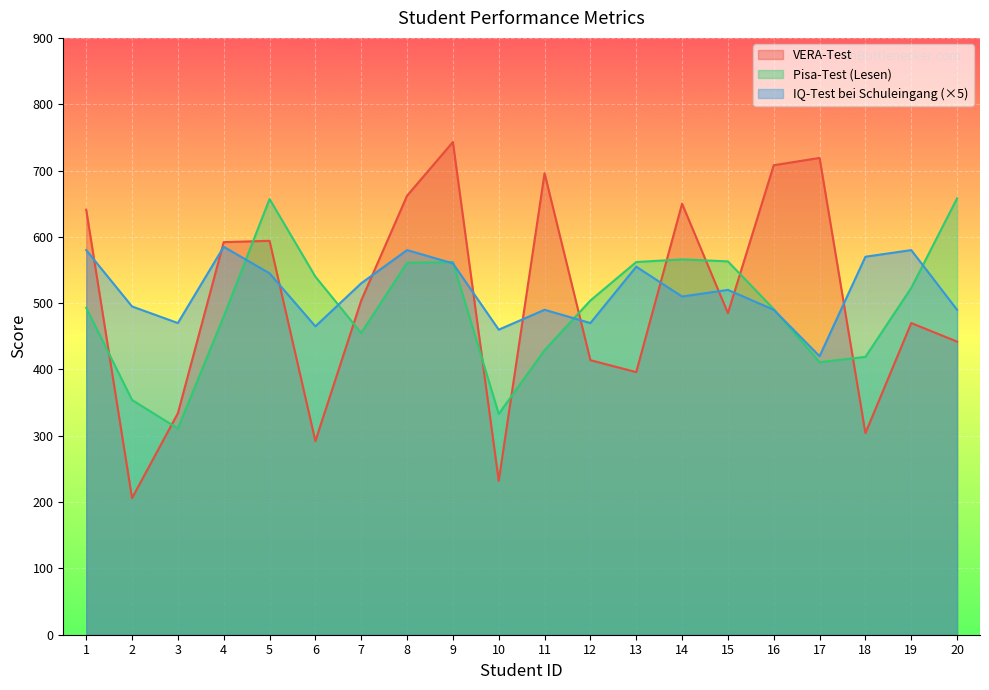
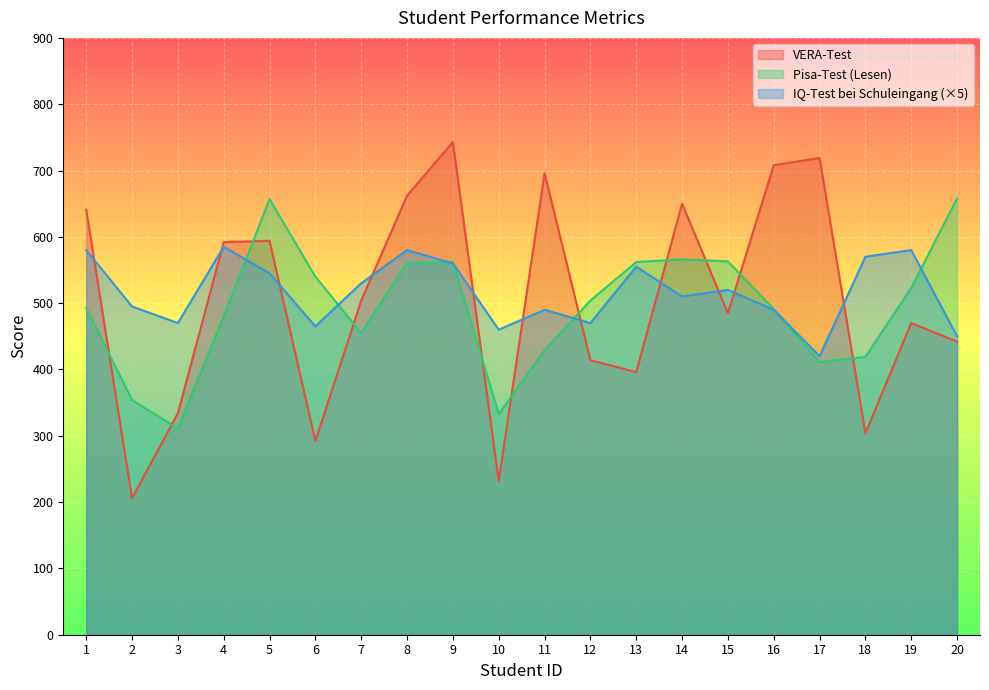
IQ-Test bei Schuleingang (×5), 20: 490 -> 450
